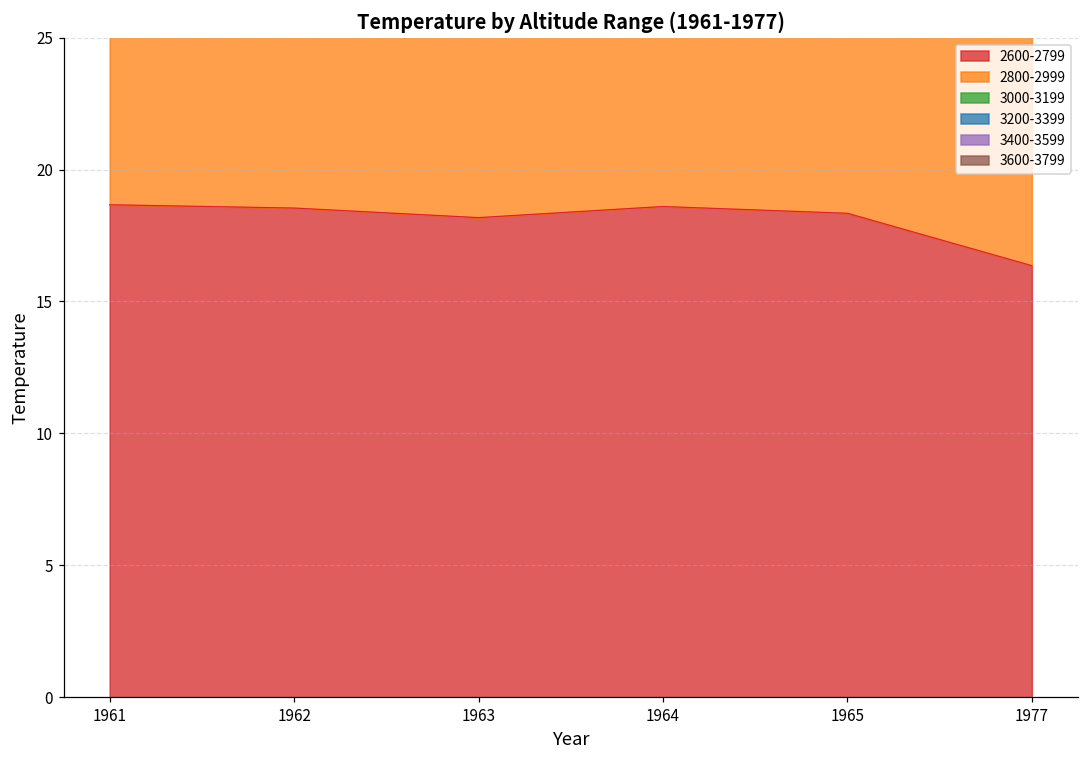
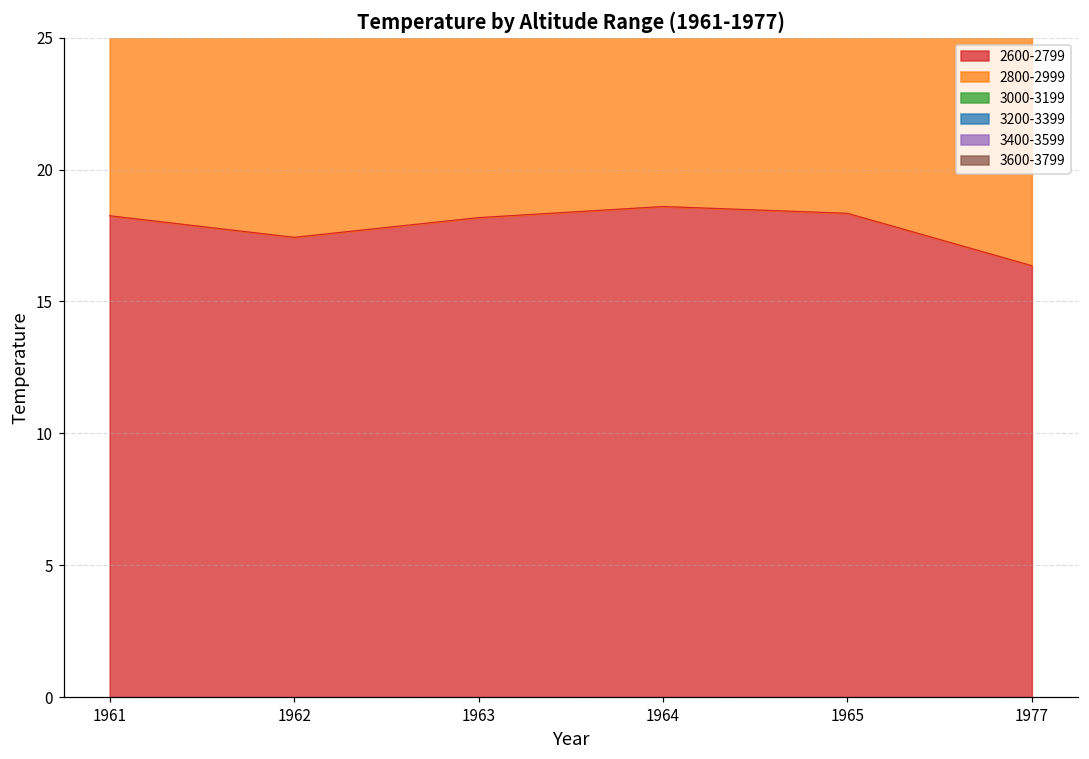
2600-2799, 1961: 18.7 -> 18.2
2600-2799, 1962: 18.5 -> 17.4
